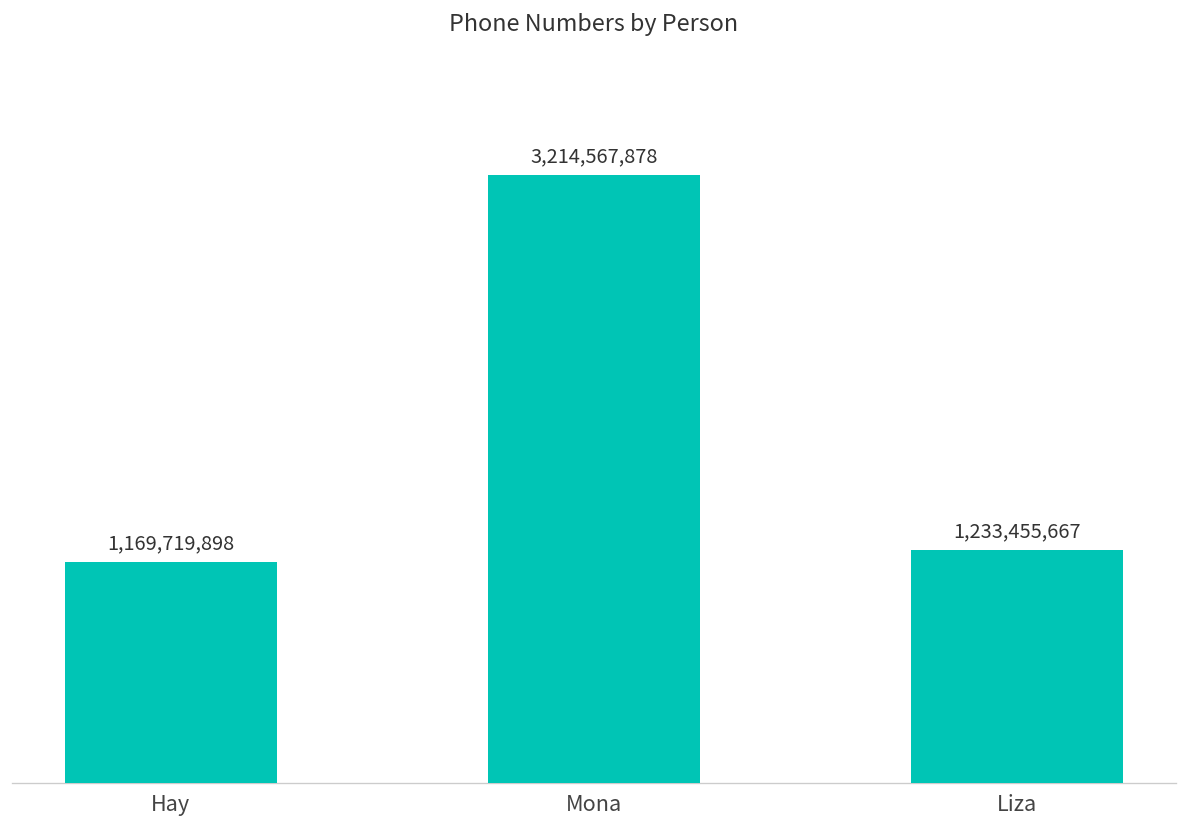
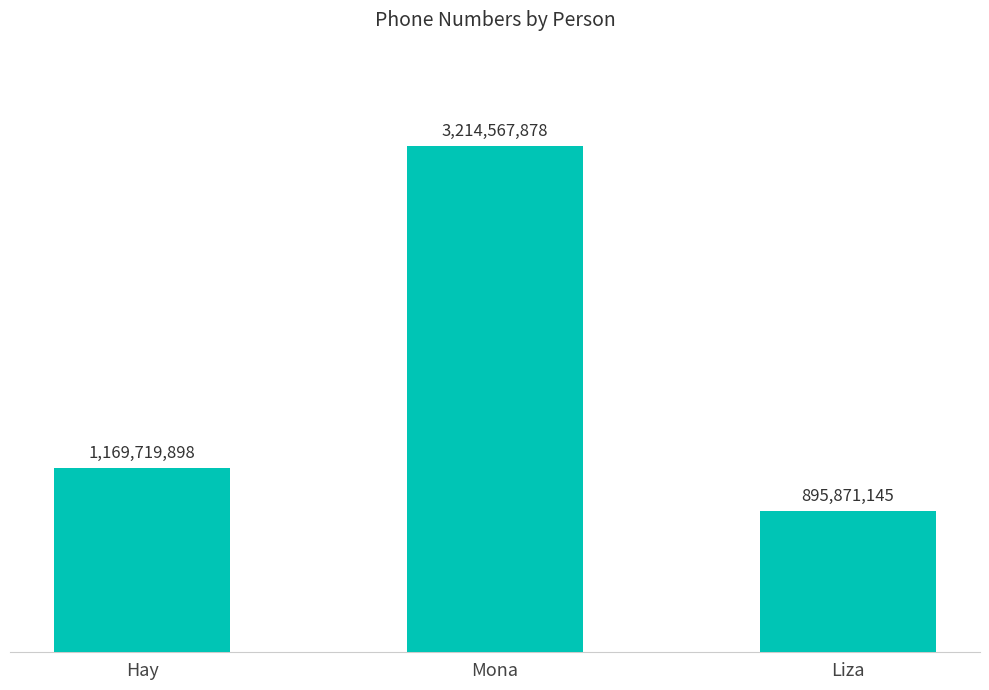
Liza: 1,233,455,667 -> 895,871,145
